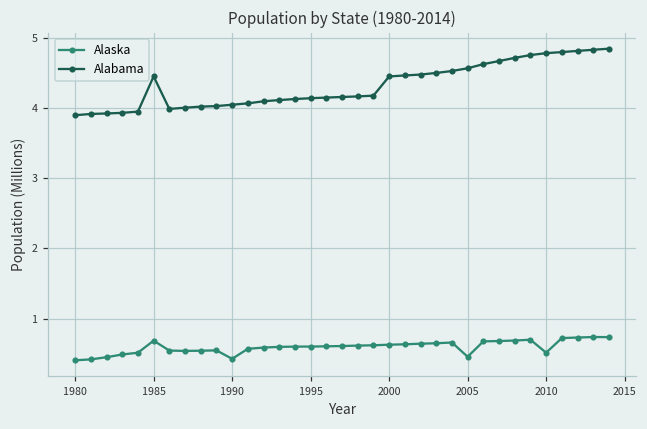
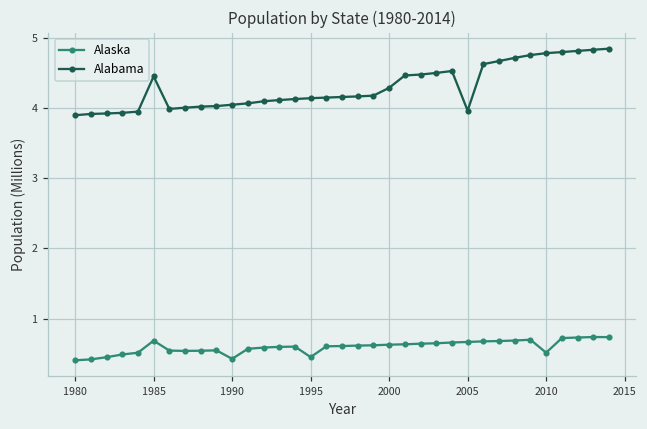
Alaska, 1995: 0.6 -> 0.5
Alabama, 2000: 4.5 -> 4.3
Alaska, 2005: 0.5 -> 0.7
Alabama, 2005: 4.6 -> 4.0
